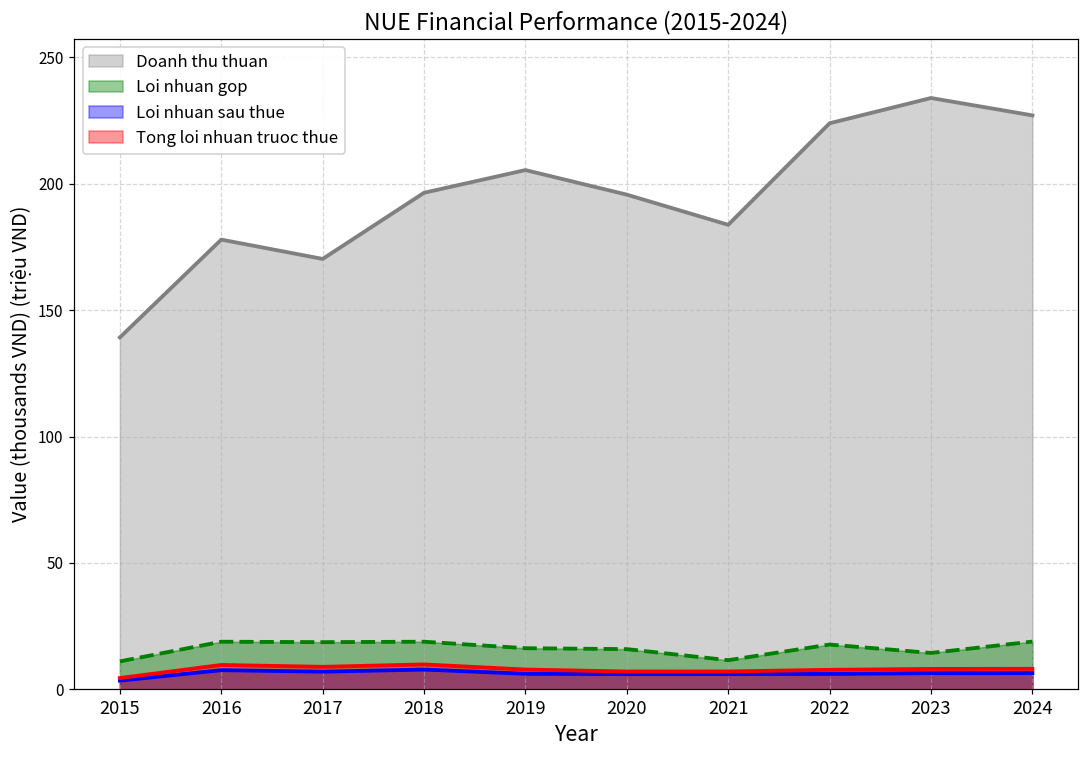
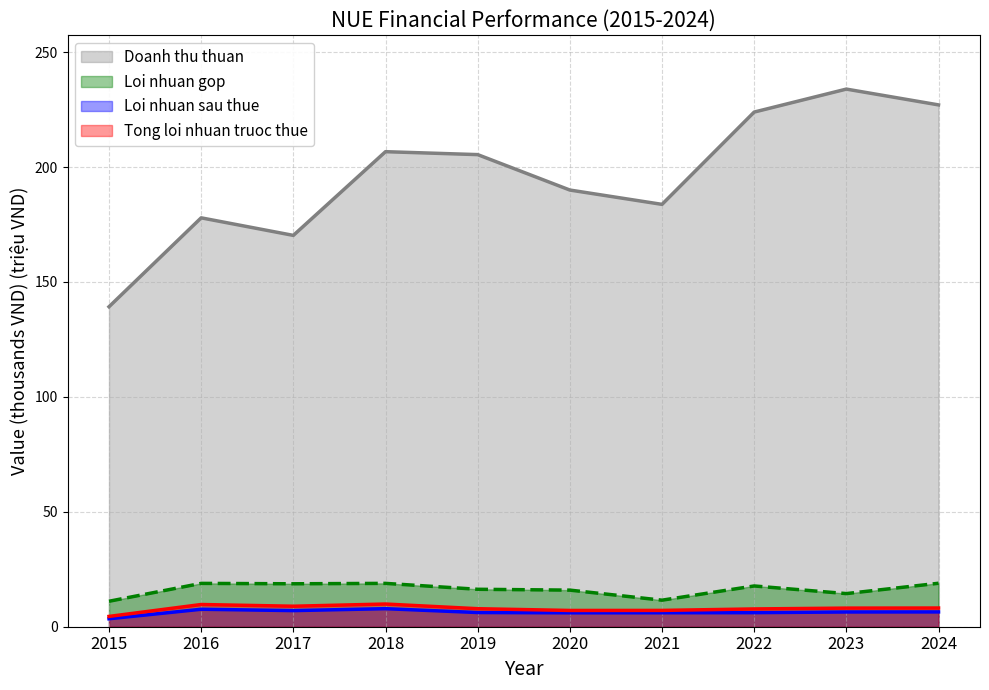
Doanh thu thuan, 2018: 196 -> 207
Doanh thu thuan, 2020: 196 -> 190
